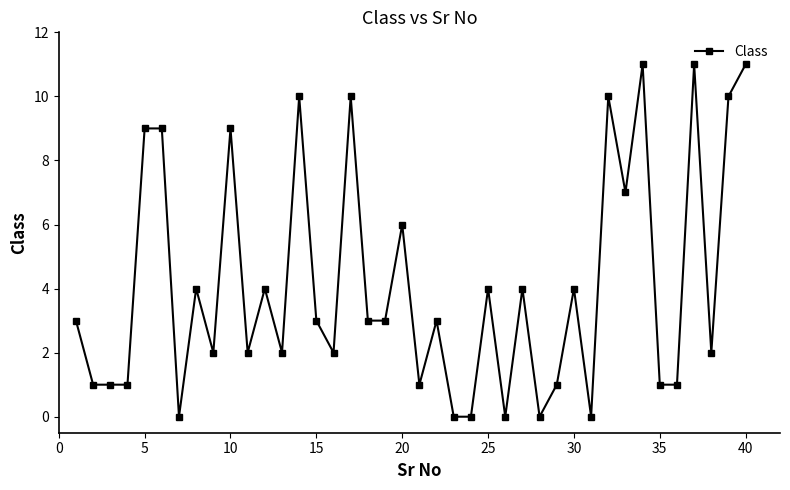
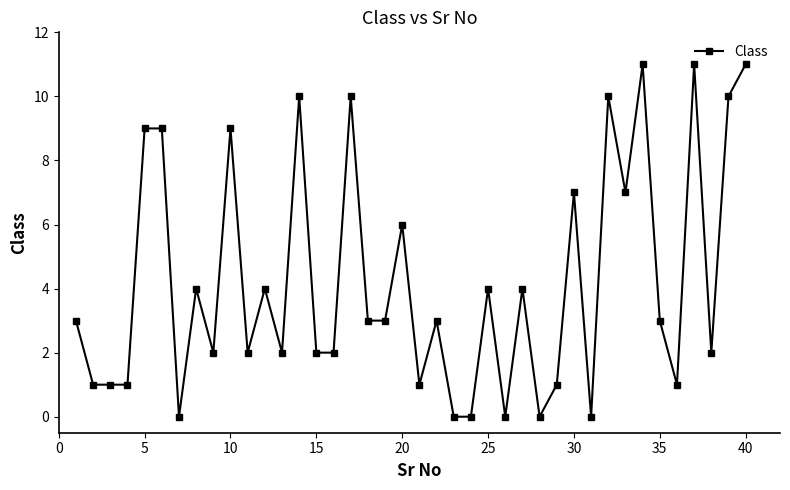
15: 3 -> 2
30: 4 -> 7
35: 1 -> 3
